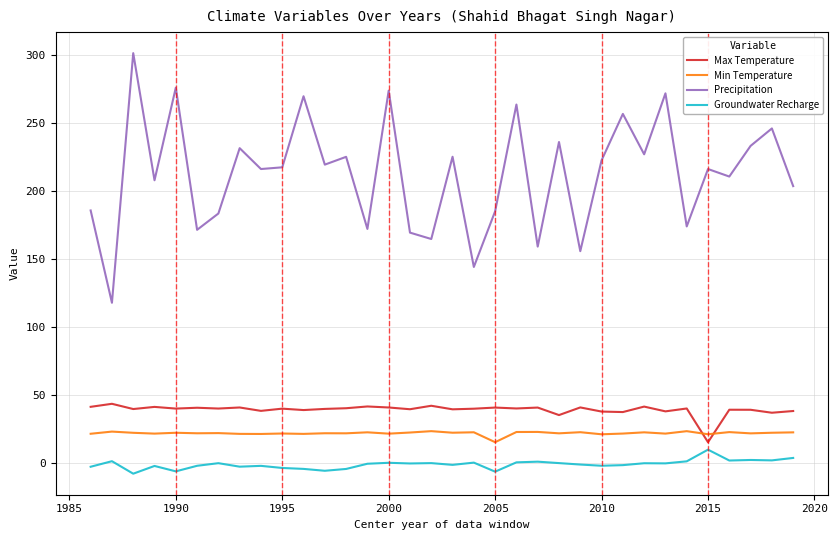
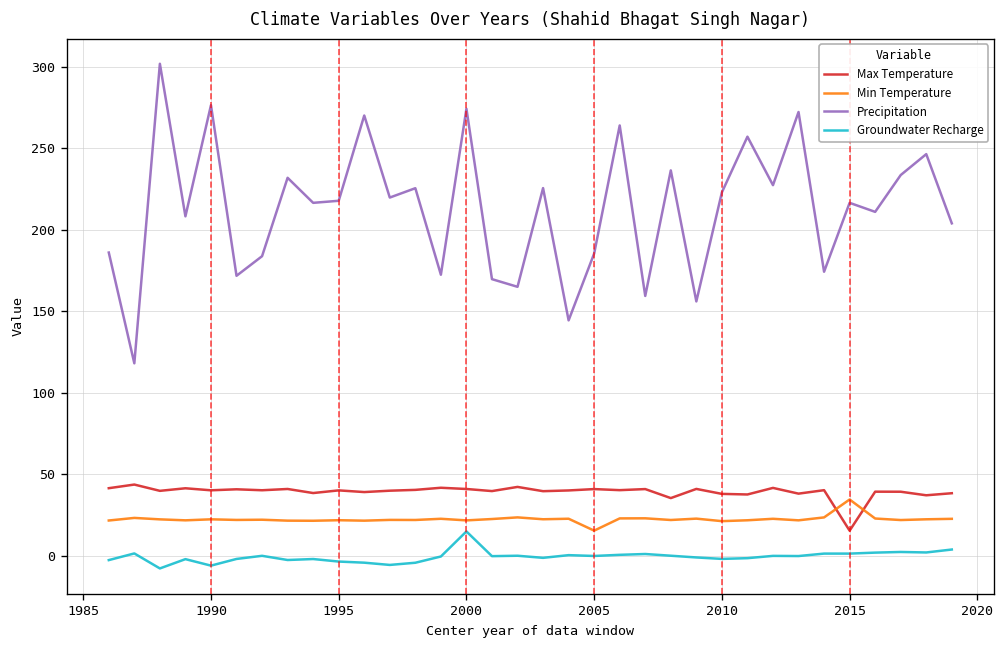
Groundwater Recharge, 2000: 0 -> 15
Groundwater Recharge, 2005: -6 -> 0
Min Temperature, 2015: 21 -> 34
Groundwater Recharge, 2015: 10 -> 1
